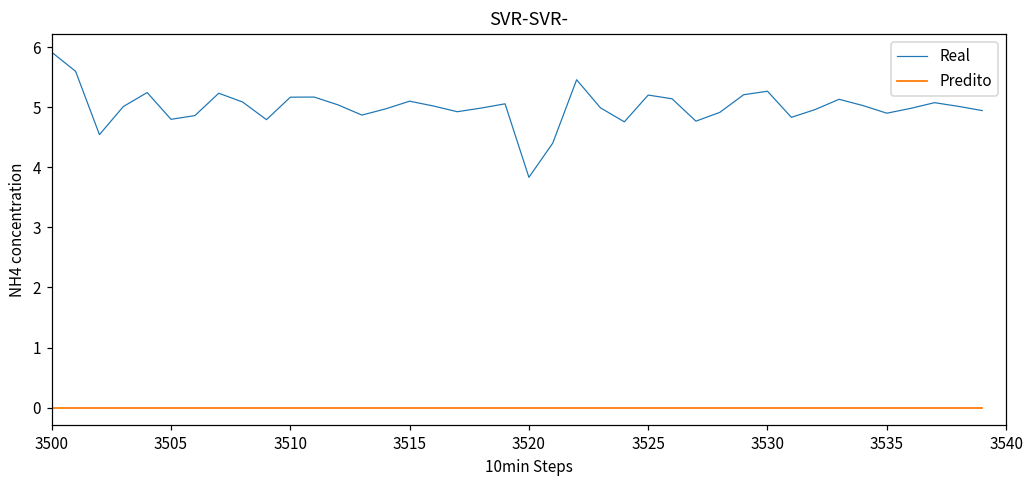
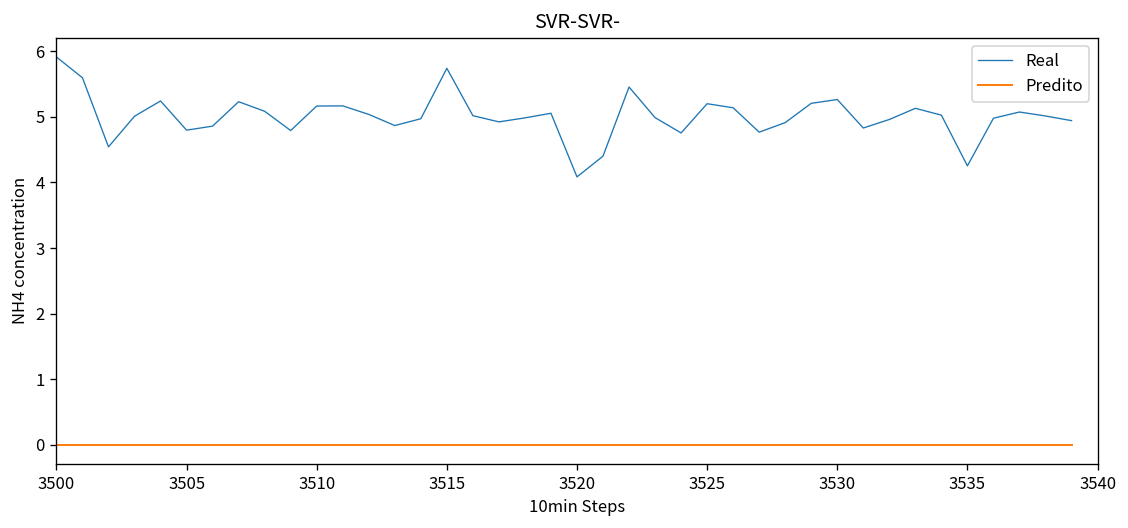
Real, 3515: 5.1 -> 5.7
Real, 3520: 3.8 -> 4.1
Real, 3535: 4.9 -> 4.3
